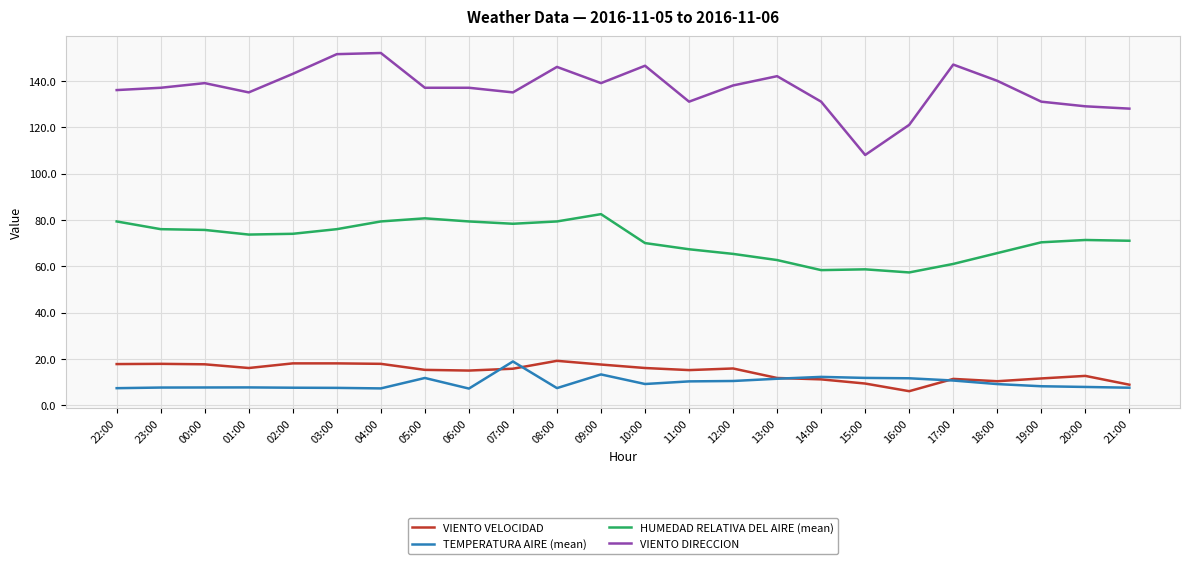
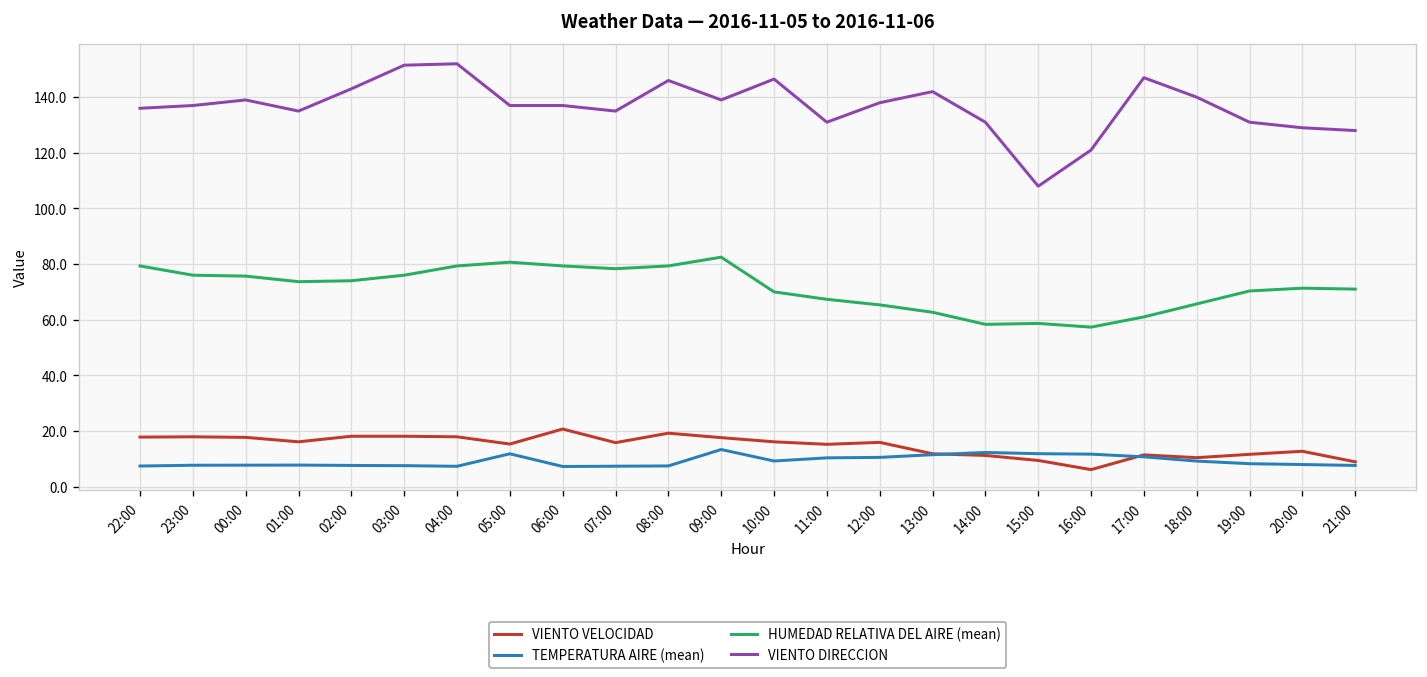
VIENTO VELOCIDAD, 06:00: 15 -> 21
TEMPERATURA AIRE (mean), 07:00: 19 -> 7
